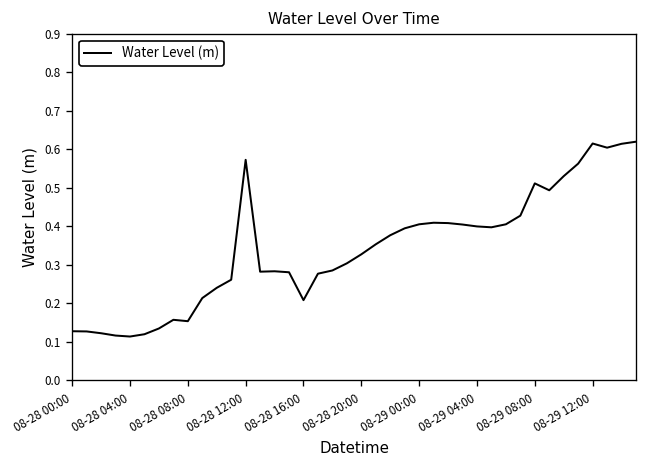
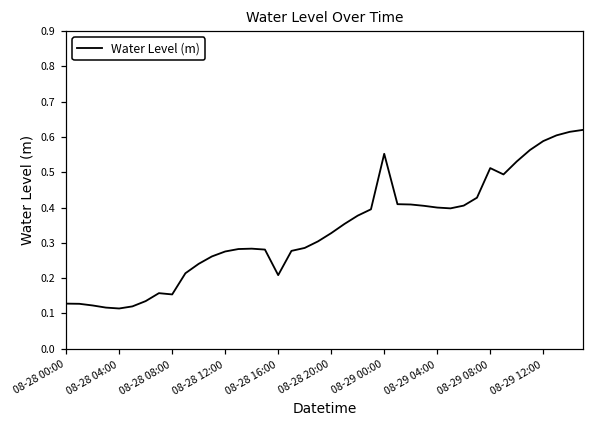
08-28 12:00: 0.57 -> 0.28
08-29 00:00: 0.41 -> 0.55
08-29 12:00: 0.62 -> 0.59
